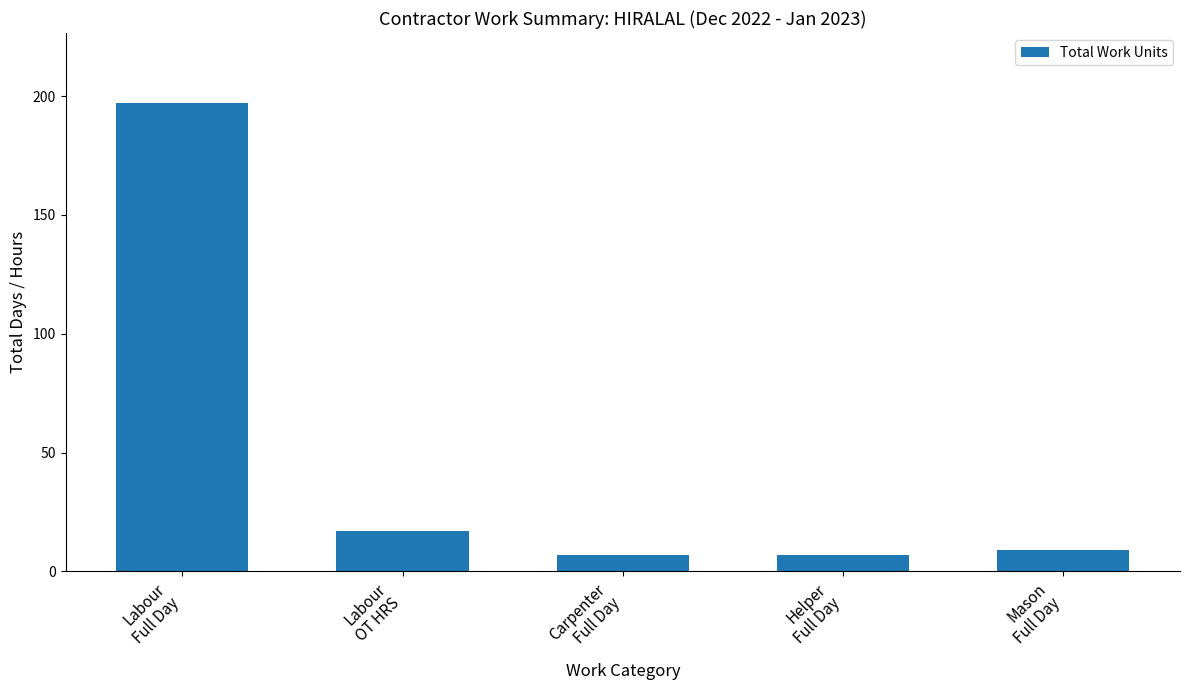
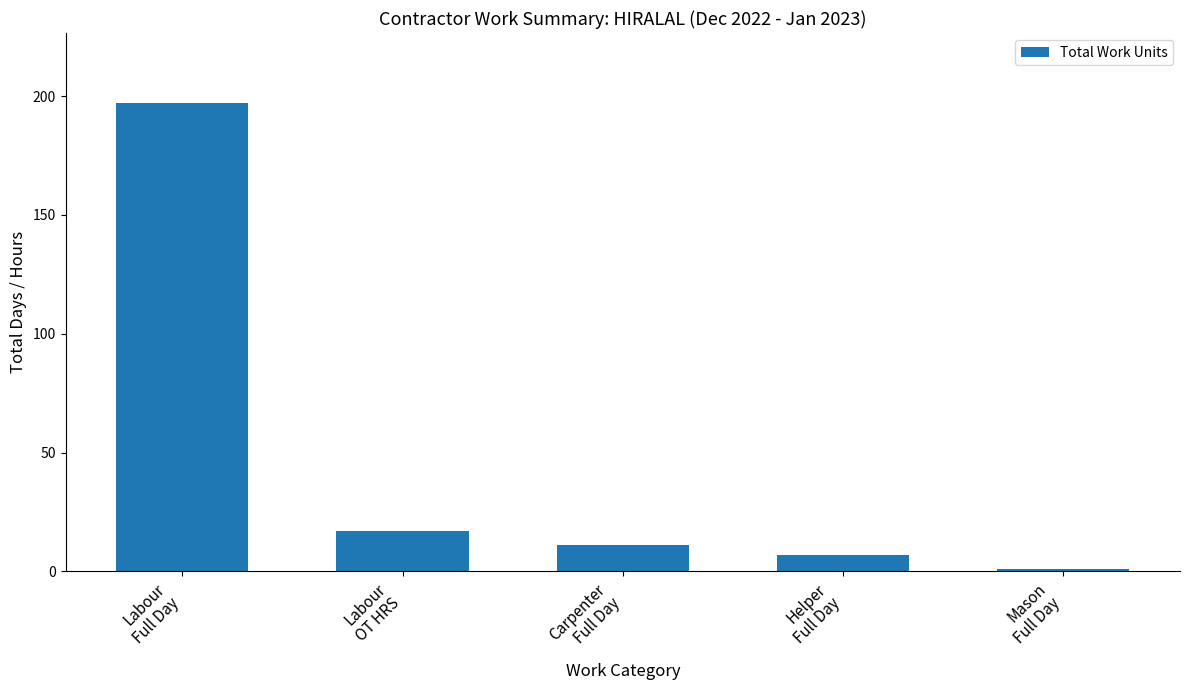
Carpenter Full Day: 7 -> 11
Mason Full Day: 9 -> 1
